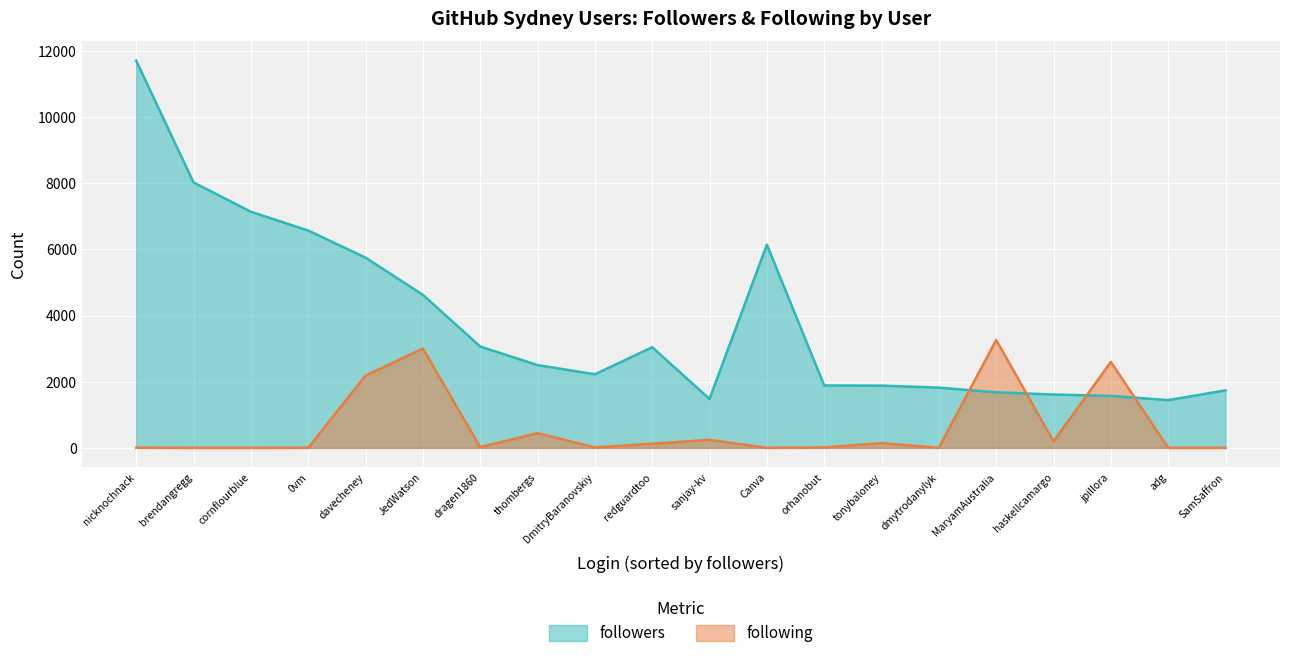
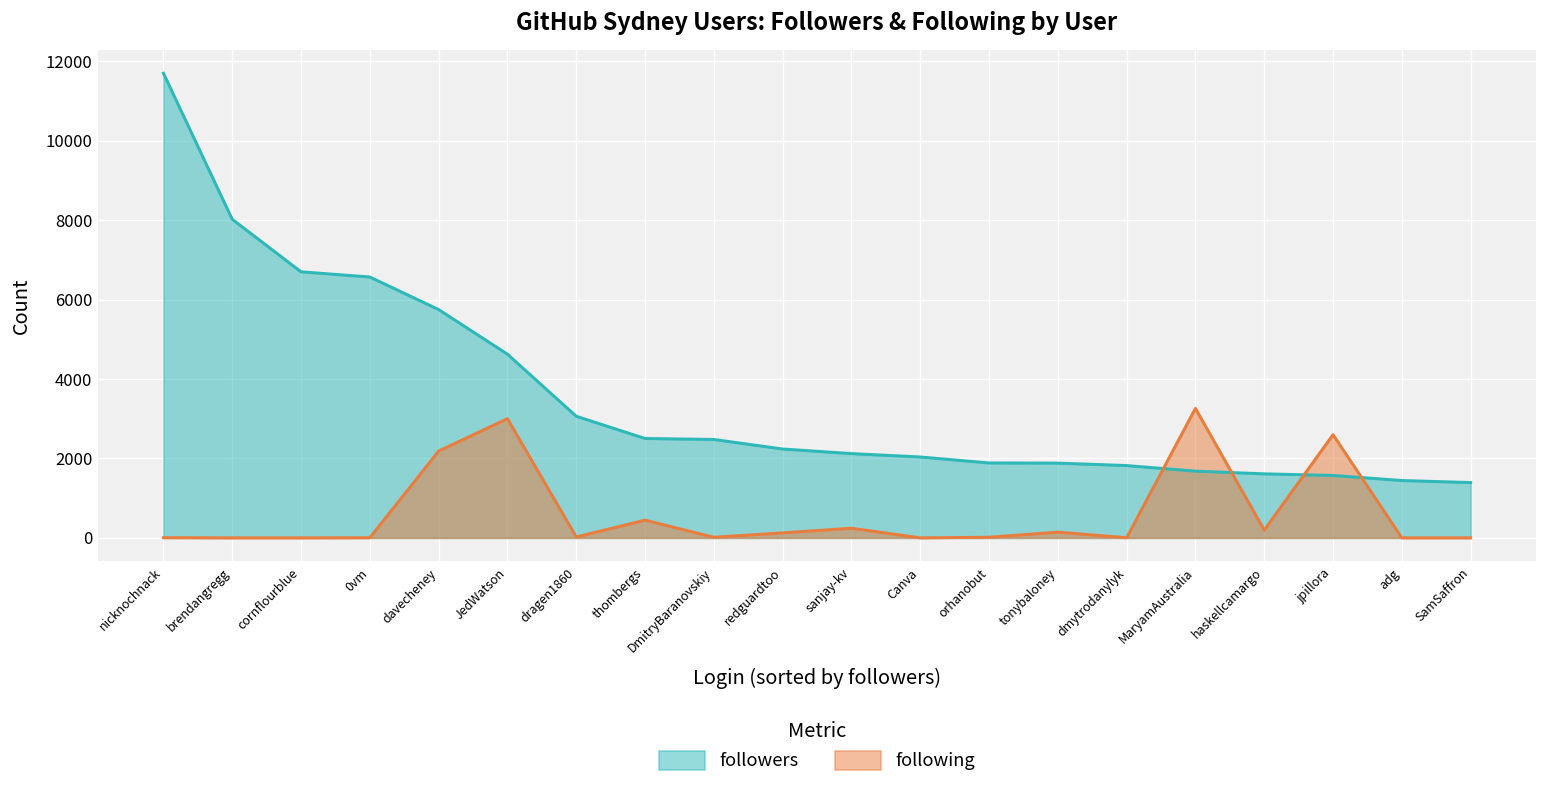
followers, cornflourblue: 7100 -> 6700
followers, DmitryBaranovskiy: 2200 -> 2500
followers, redguardtoo: 3000 -> 2200
followers, sanjay-kv: 1500 -> 2100
followers, Canva: 6100 -> 2000
followers, SamSaffron: 1700 -> 1400
